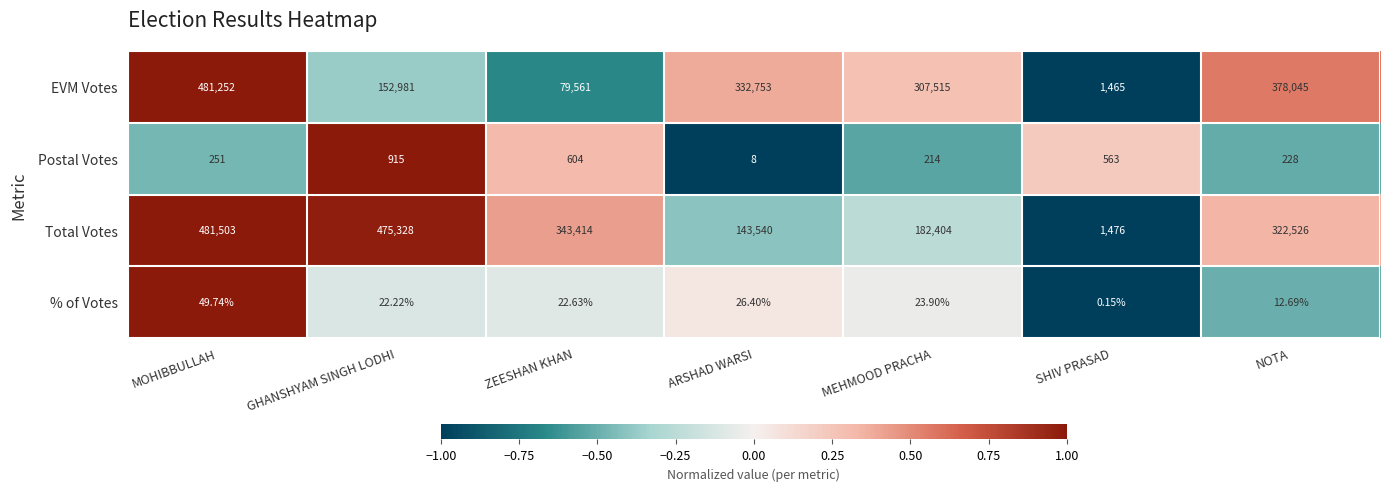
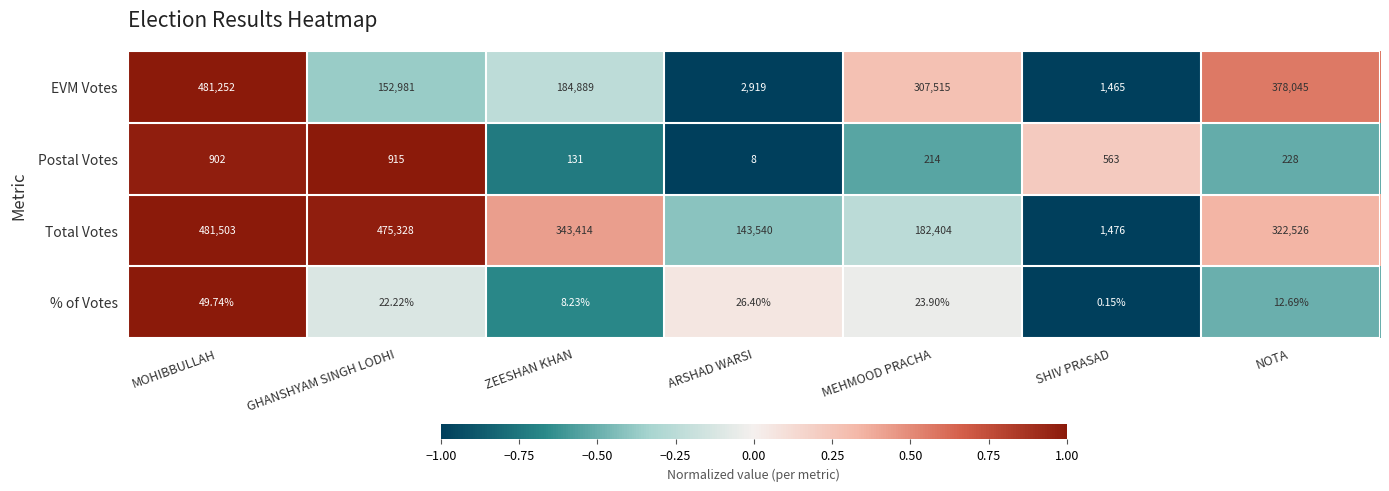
EVM Votes, ZEESHAN KHAN: 79,561 -> 184,889
EVM Votes, ARSHAD WARSI: 332,753 -> 2,919
Postal Votes, MOHIBBULLAH: 251 -> 902
Postal Votes, ZEESHAN KHAN: 604 -> 131
% of Votes, ZEESHAN KHAN: 22.63% -> 8.23%
